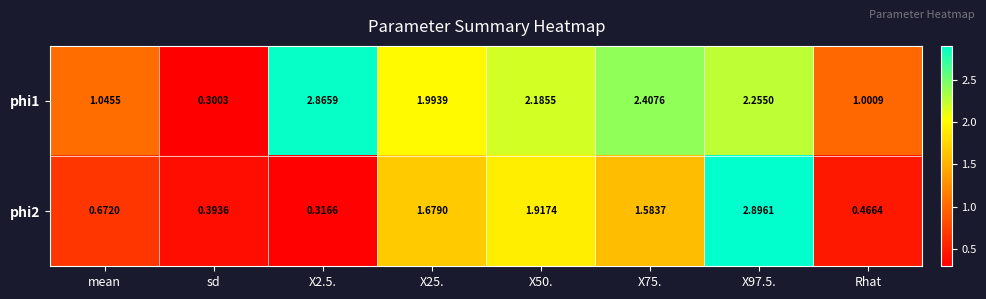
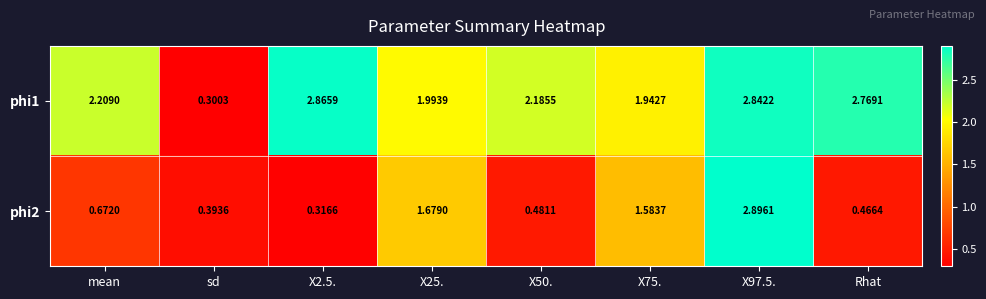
phi1, mean: 1.0455 -> 2.2090
phi1, X75.: 2.4076 -> 1.9427
phi1, X97.5.: 2.2550 -> 2.8422
phi1, Rhat: 1.0009 -> 2.7691
phi2, X50.: 1.9174 -> 0.4811
